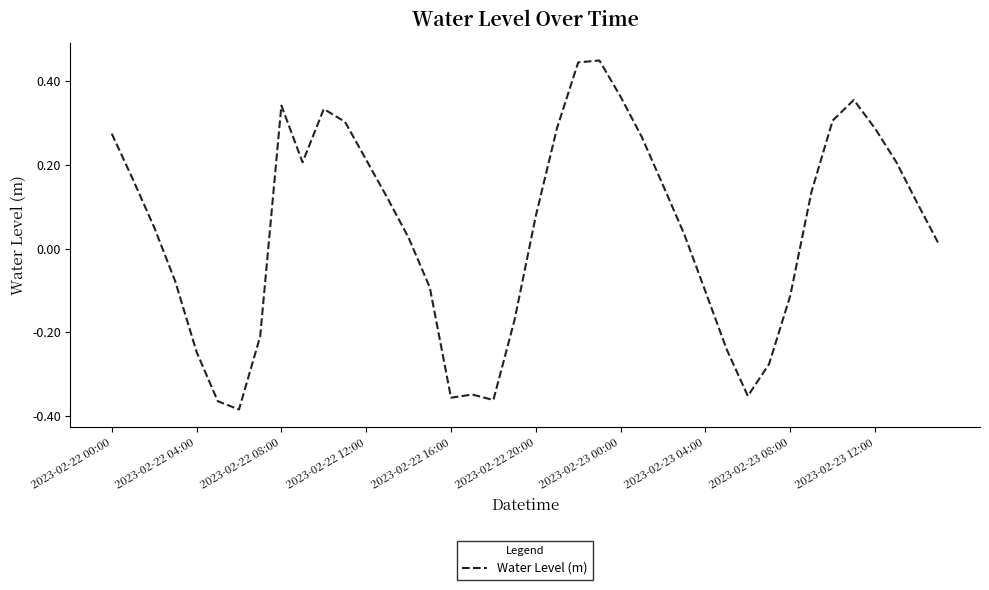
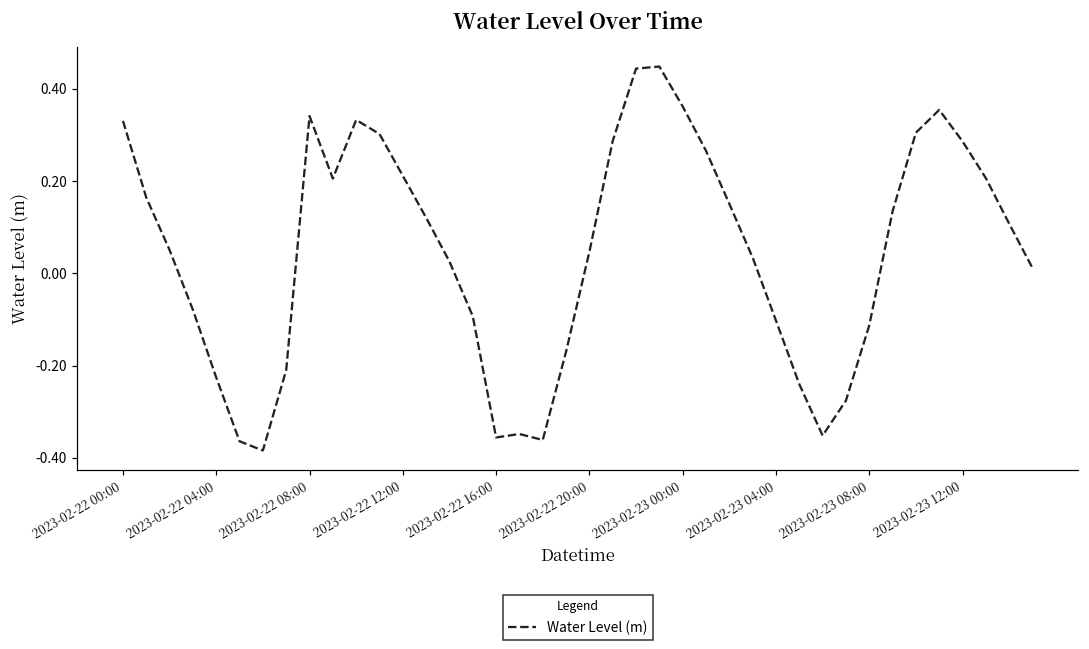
2023-02-22 00:00: 0.27 -> 0.33
2023-02-22 04:00: -0.25 -> -0.23
2023-02-22 20:00: 0.08 -> 0.05
